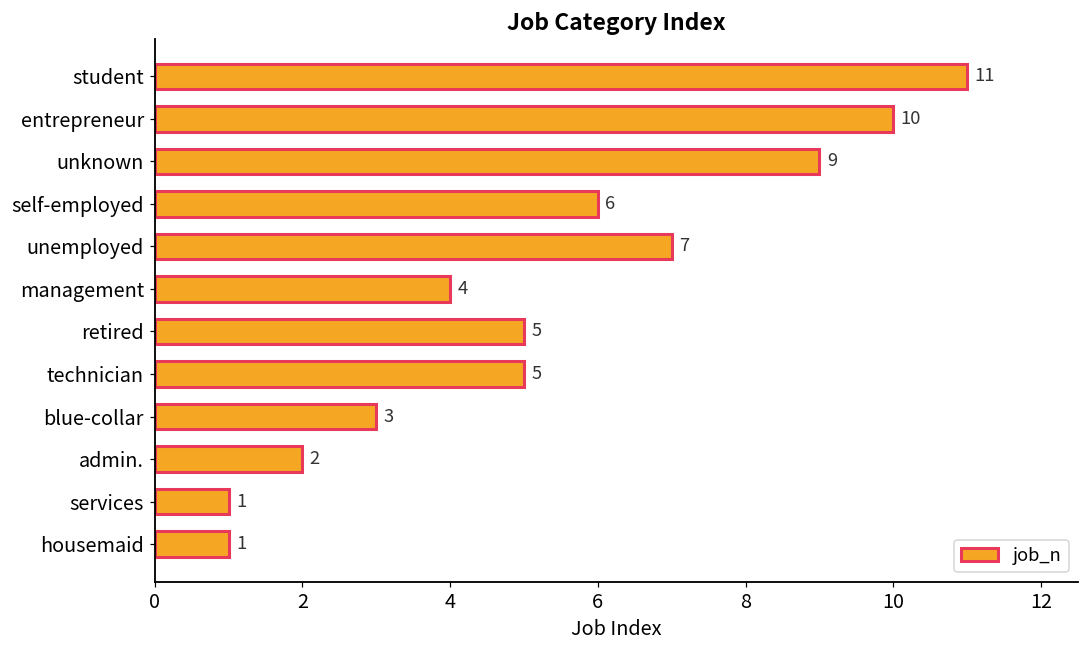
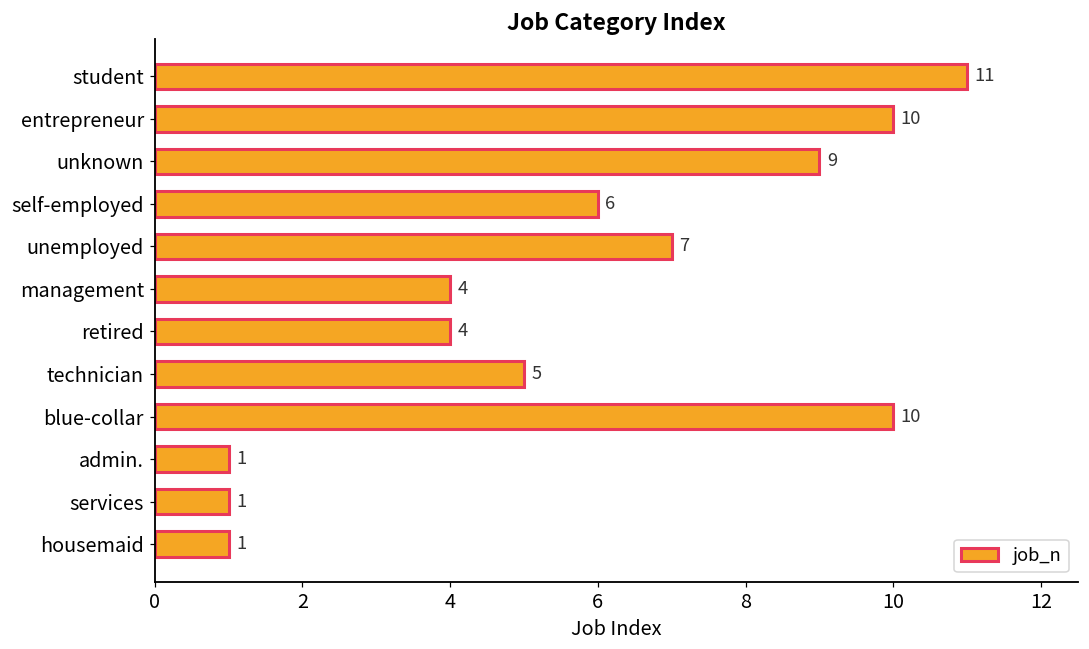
retired: 5 -> 4
blue-collar: 3 -> 10
admin.: 2 -> 1
